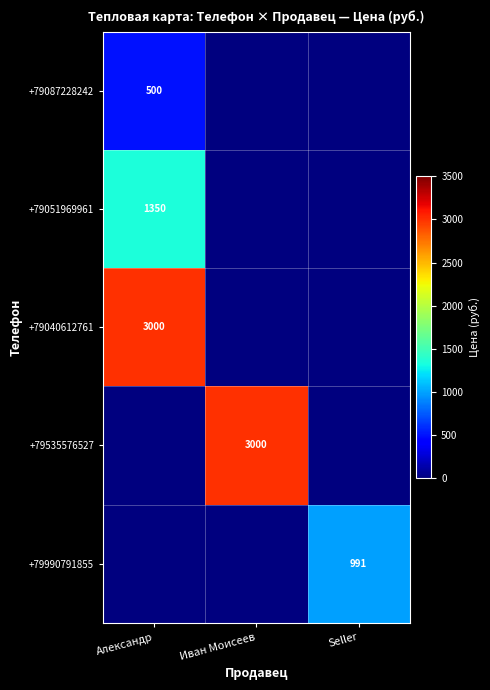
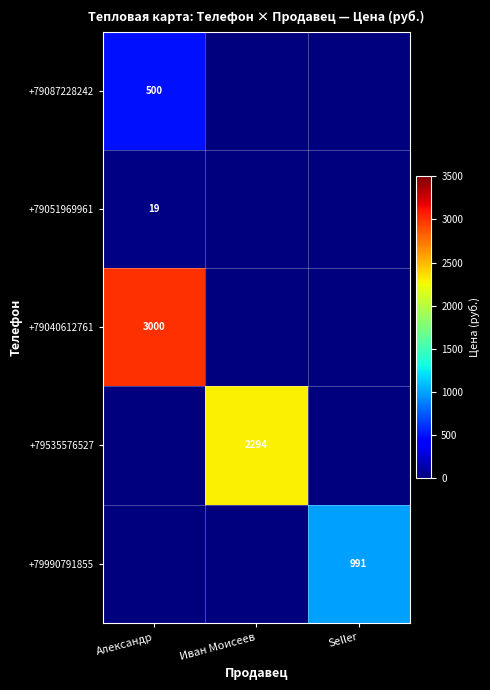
+79051969961, Александр: 1350 -> 19
+79535576527, Иван Моисеев: 3000 -> 2294
